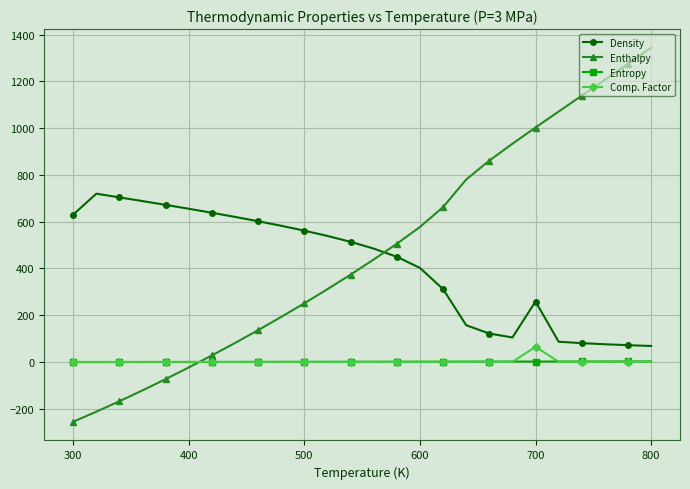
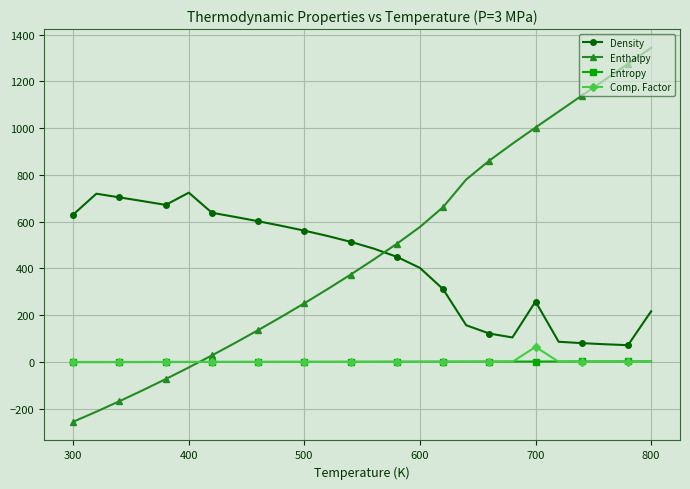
Density, 400: 660 -> 720
Density, 800: 70 -> 220
